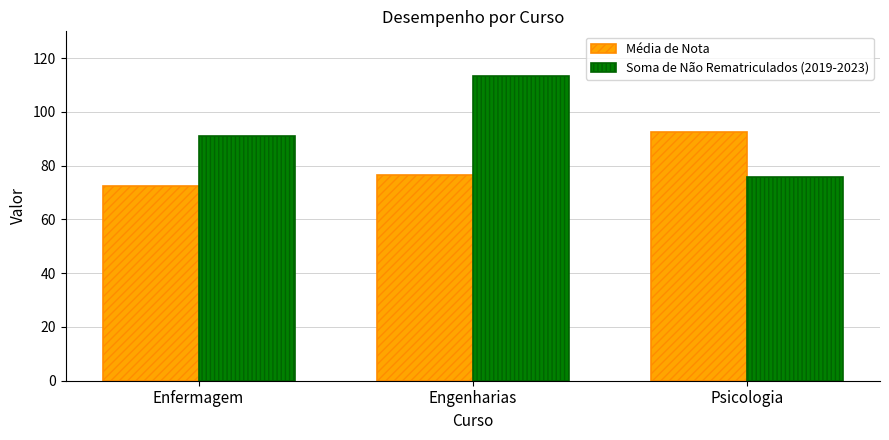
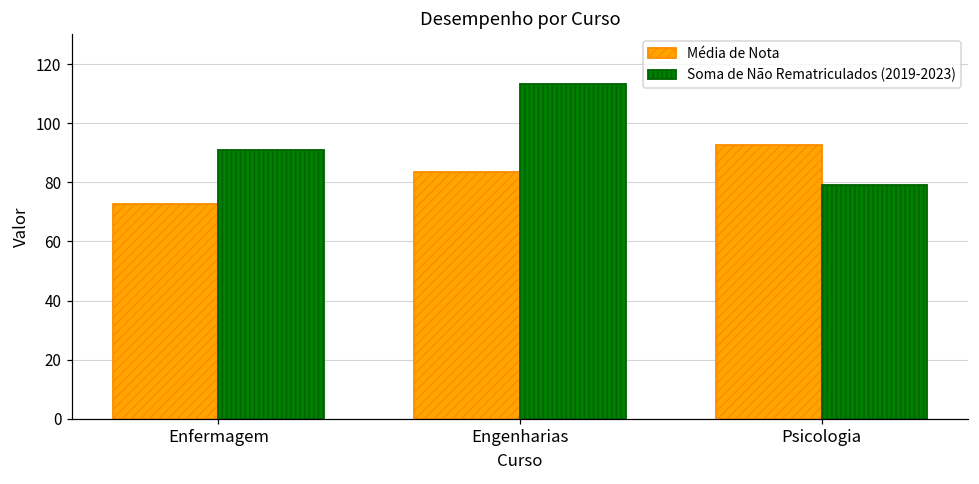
Média de Nota, Engenharias: 77 -> 84
Soma de Não Rematriculados (2019-2023), Psicologia: 76 -> 79
